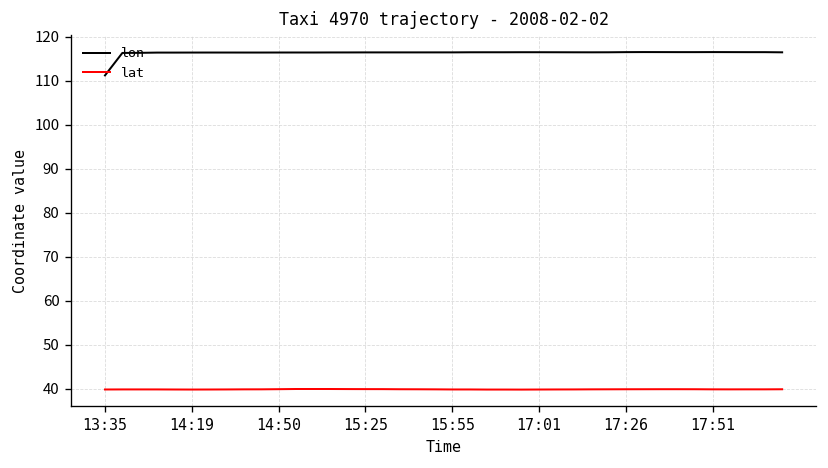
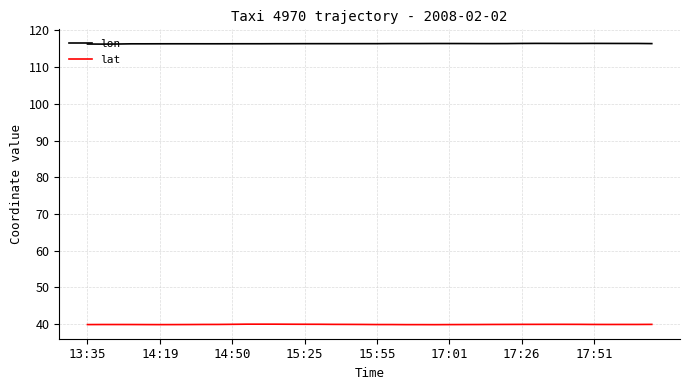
lon, 13:35: 111 -> 116
